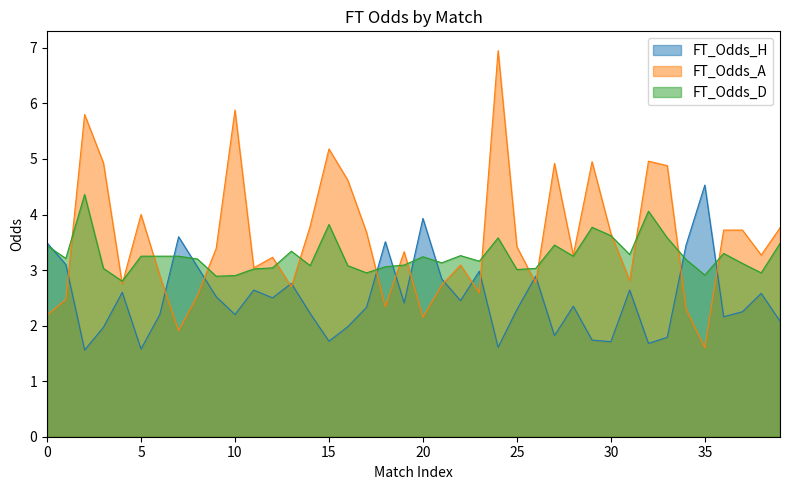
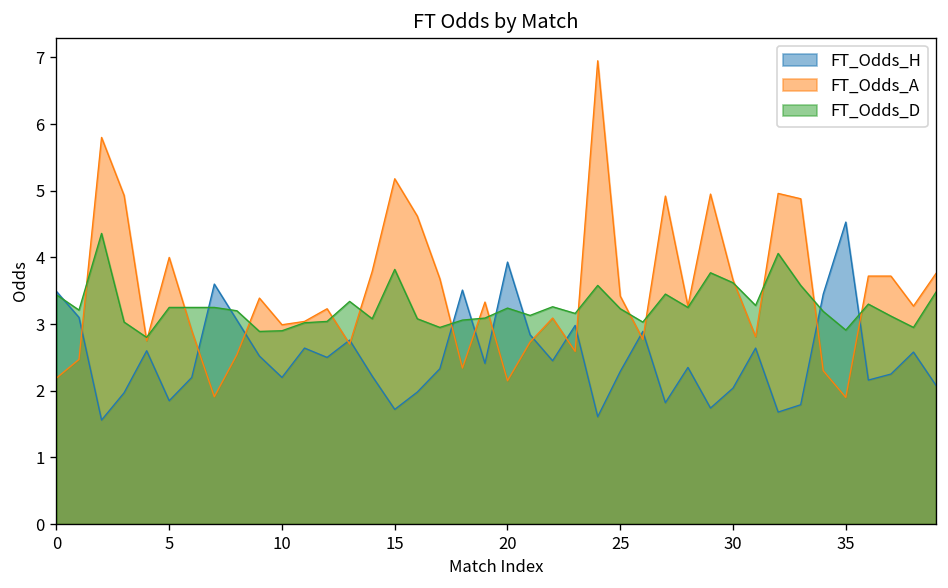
FT_Odds_H, 5: 1.6 -> 1.9
FT_Odds_A, 10: 5.9 -> 3.0
FT_Odds_D, 25: 3.0 -> 3.2
FT_Odds_H, 30: 1.7 -> 2.0
FT_Odds_A, 35: 1.6 -> 1.9
